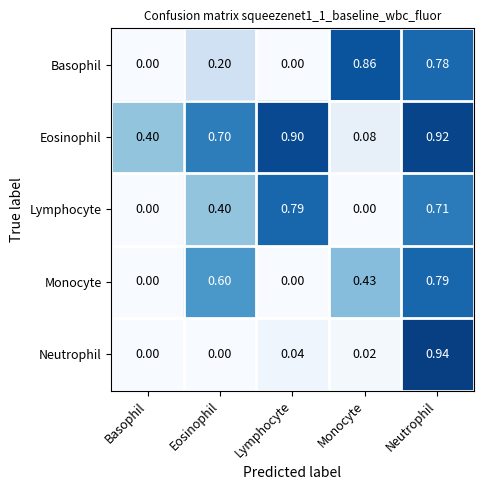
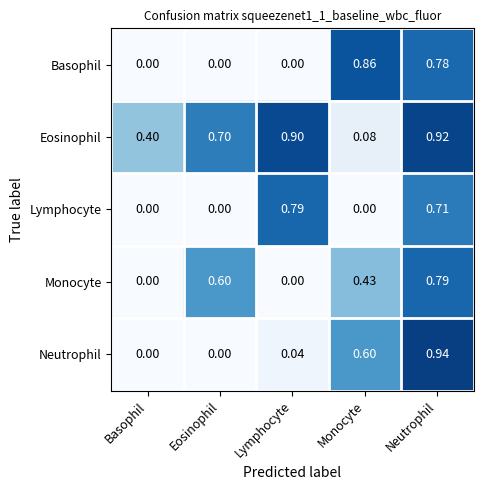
Basophil, Eosinophil: 0.20 -> 0.00
Lymphocyte, Eosinophil: 0.40 -> 0.00
Neutrophil, Monocyte: 0.02 -> 0.60
